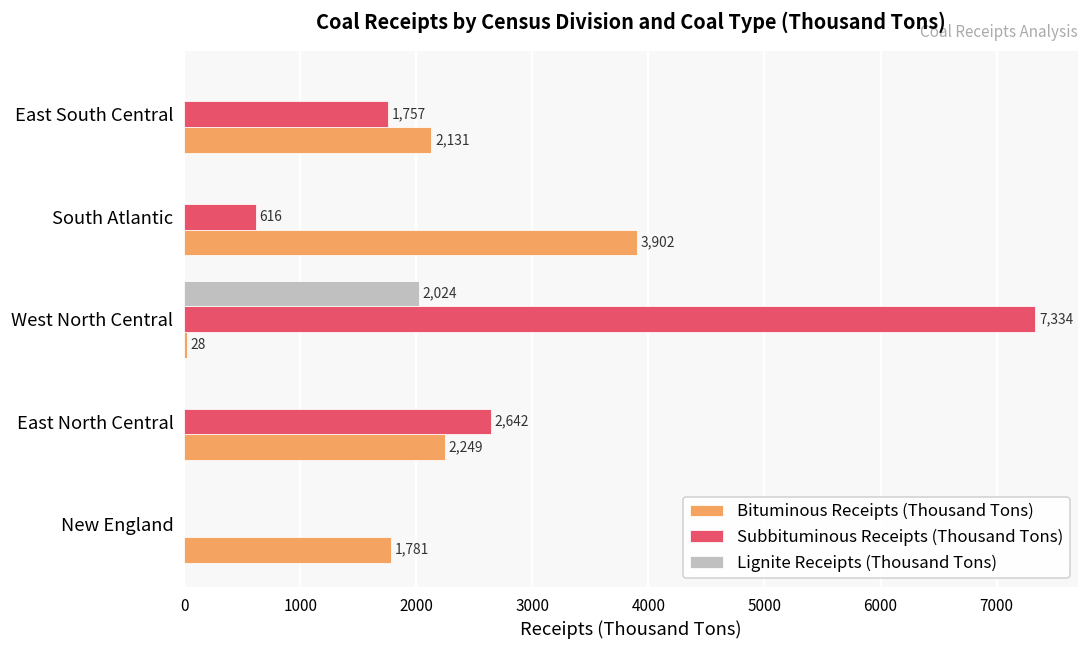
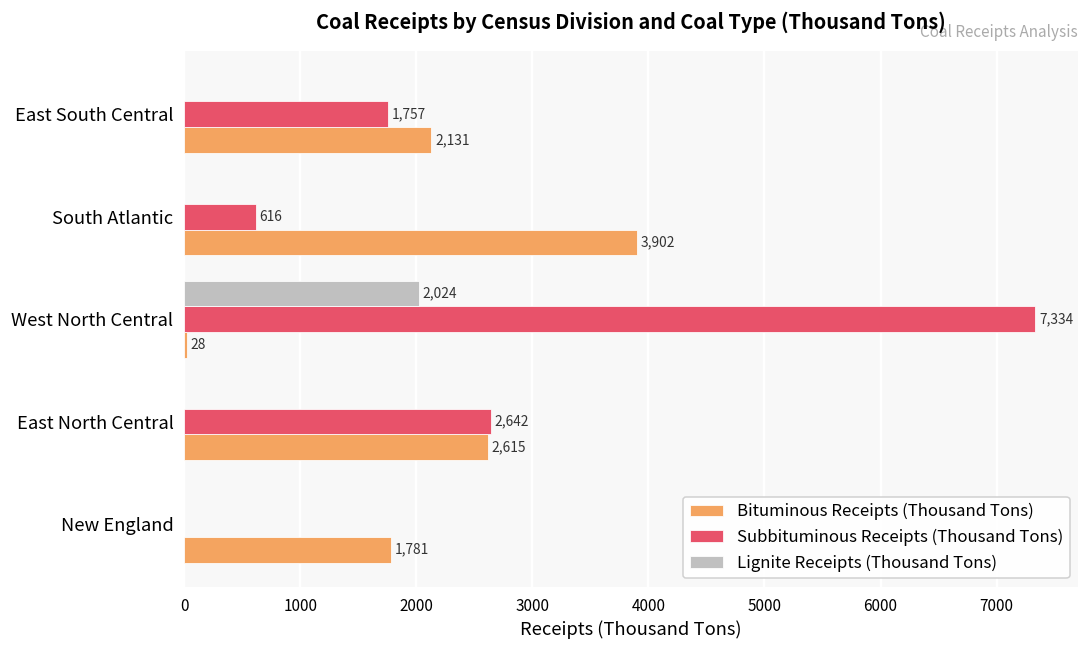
Bituminous Receipts (Thousand Tons), East North Central: 2,249 -> 2,615
